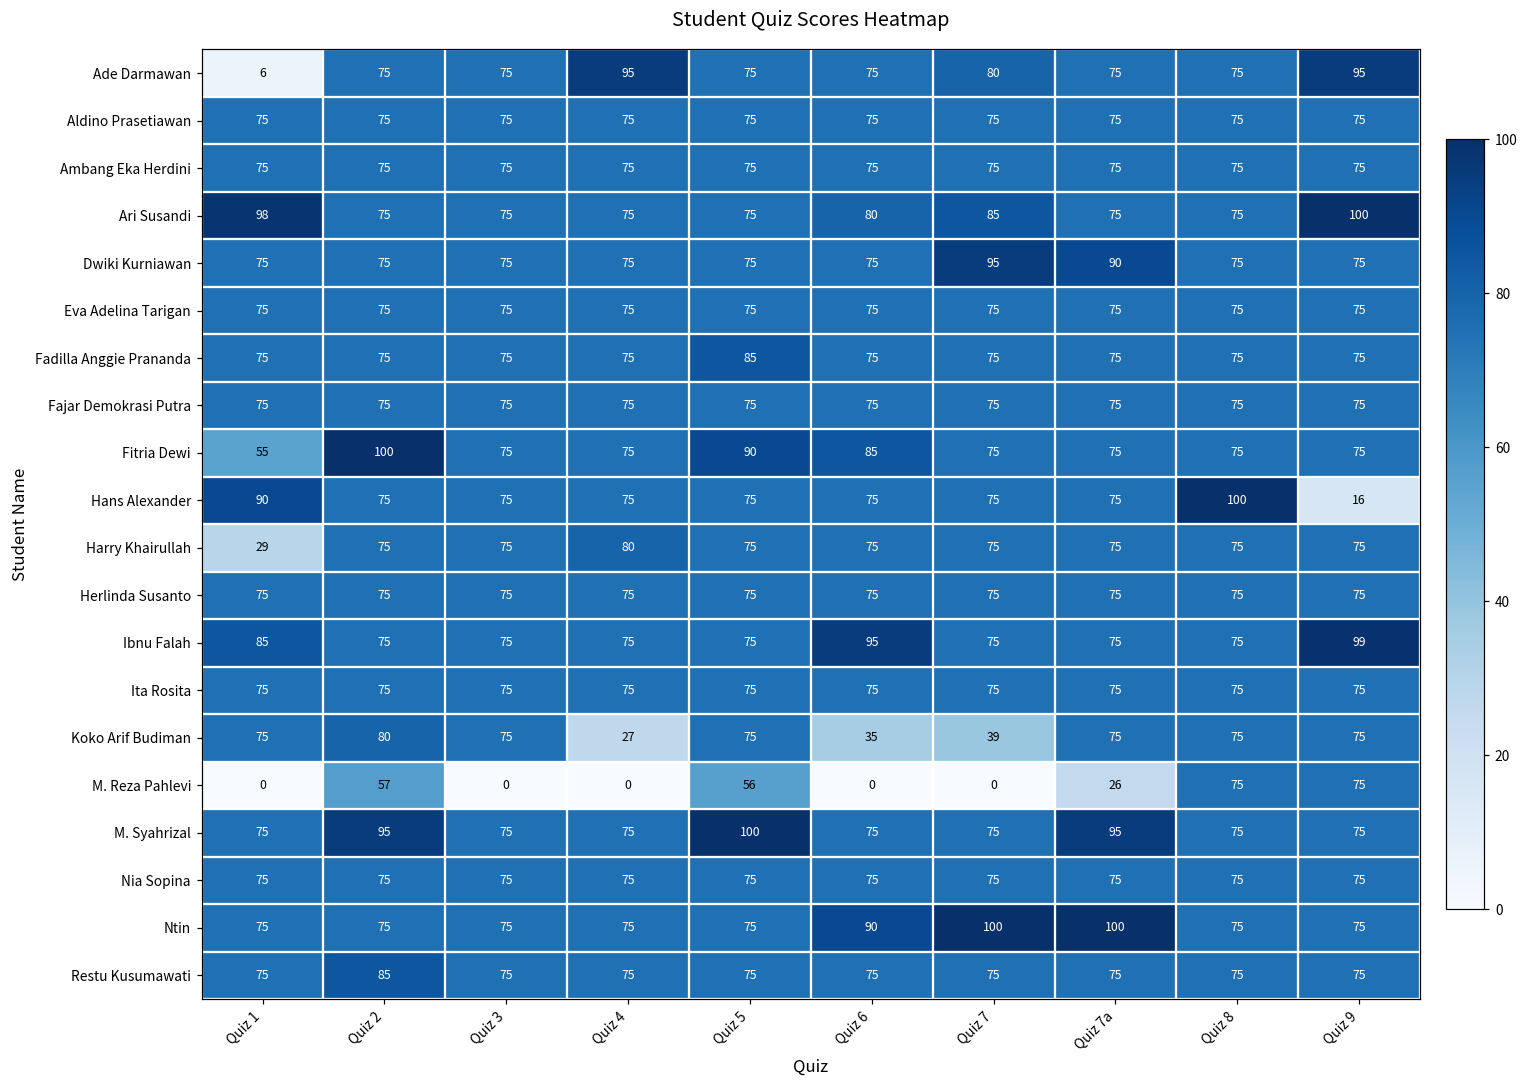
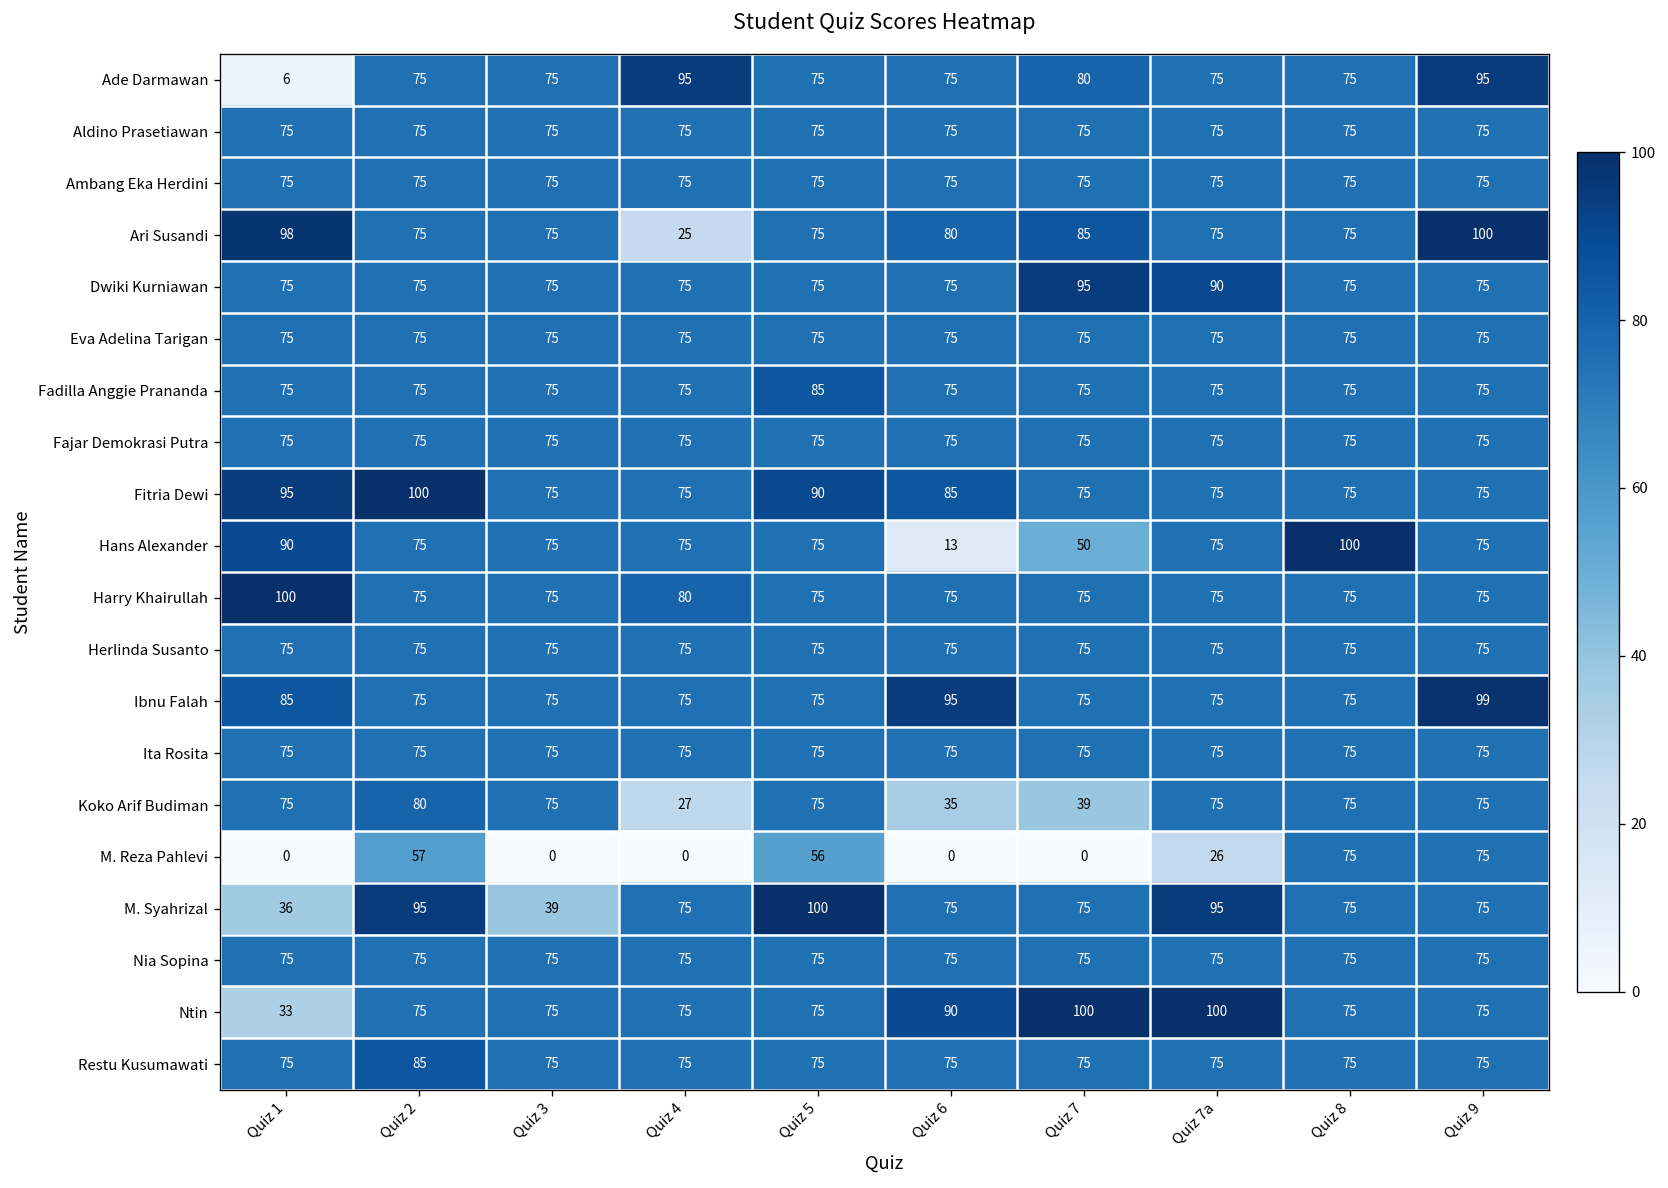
Ari Susandi, Quiz 4: 75 -> 25
Fitria Dewi, Quiz 1: 55 -> 95
Hans Alexander, Quiz 6: 75 -> 13
Hans Alexander, Quiz 7: 75 -> 50
Hans Alexander, Quiz 9: 16 -> 75
Harry Khairullah, Quiz 1: 29 -> 100
M. Syahrizal, Quiz 1: 75 -> 36
M. Syahrizal, Quiz 3: 75 -> 39
Ntin, Quiz 1: 75 -> 33
